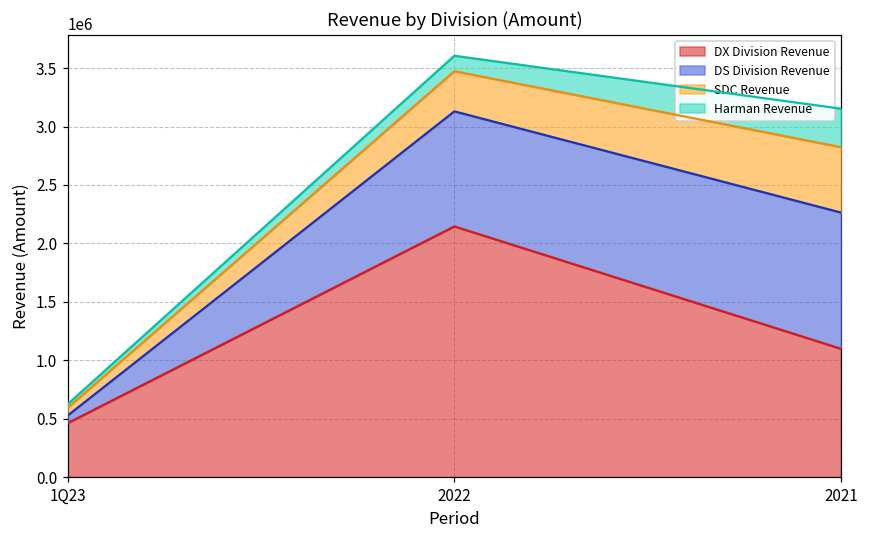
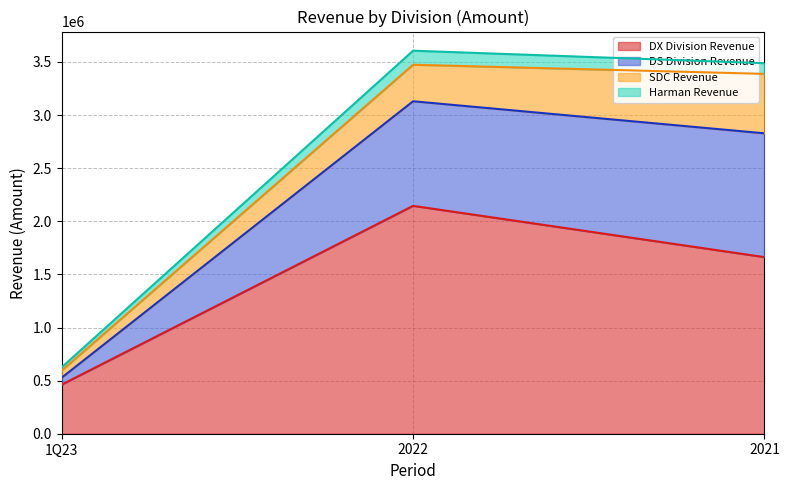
DX Division Revenue, 2021: 1100000 -> 1660000
Harman Revenue, 2021: 330000 -> 100000
